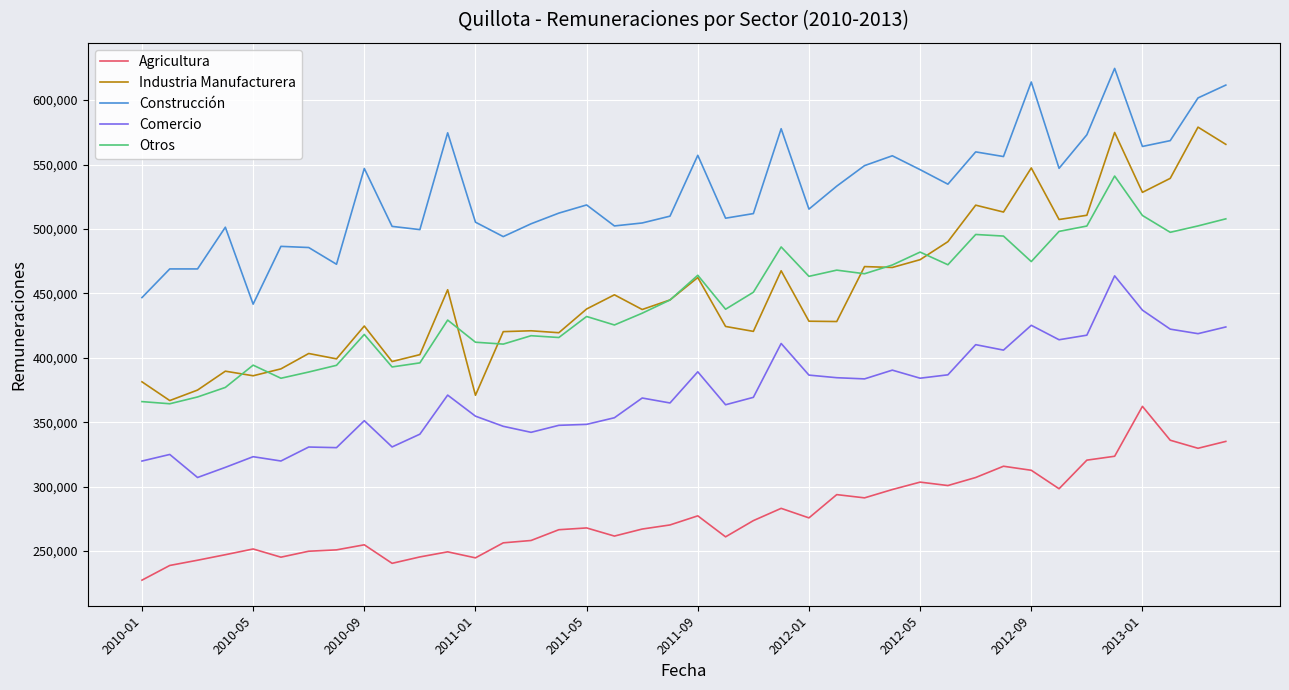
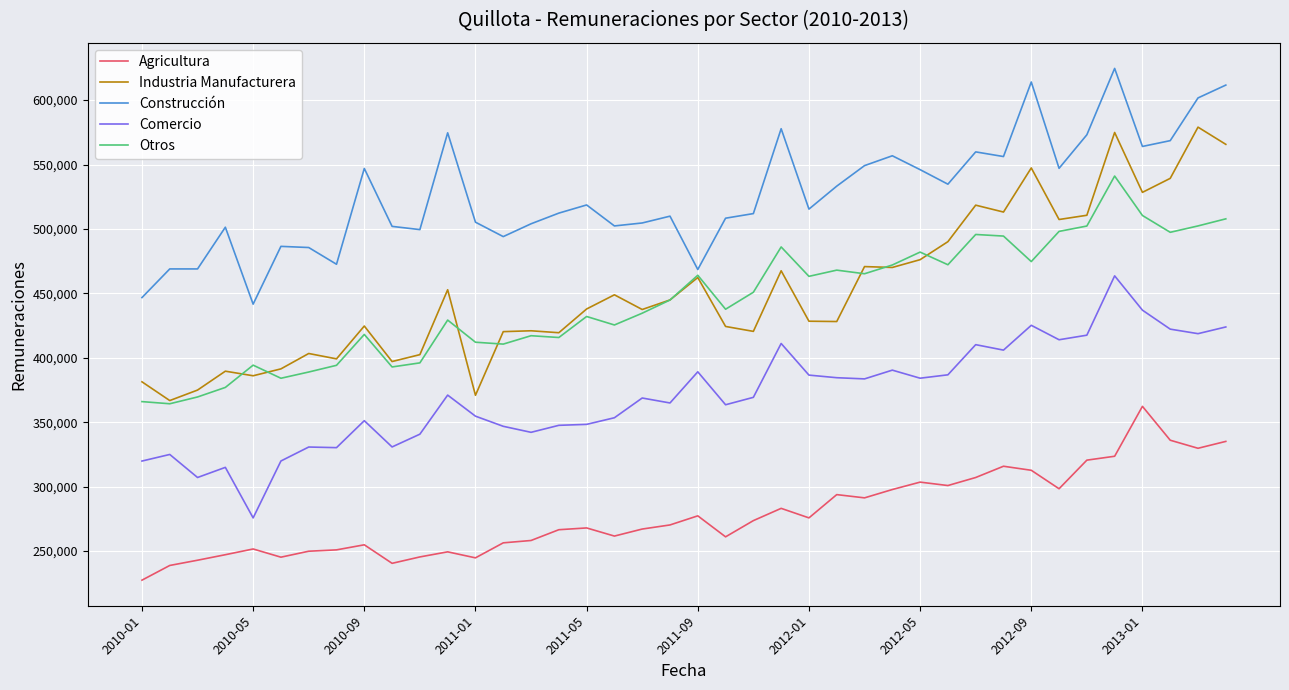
Comercio, 2010-05: 323,000 -> 276,000
Construcción, 2011-09: 557,000 -> 469,000
